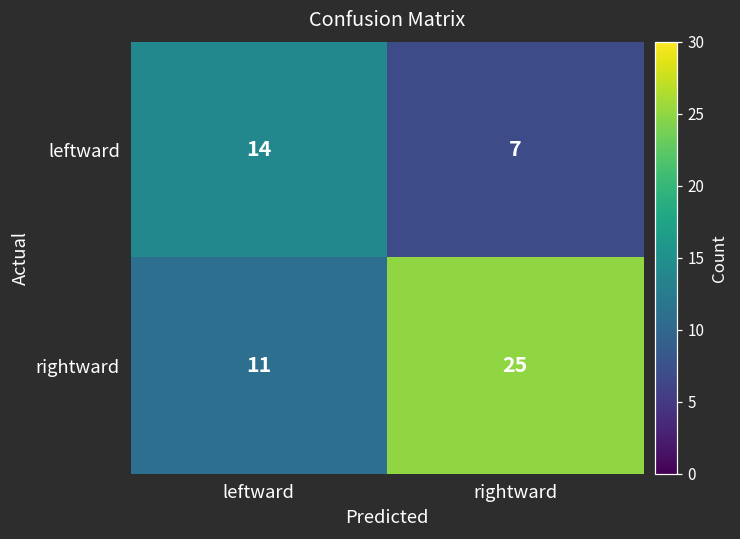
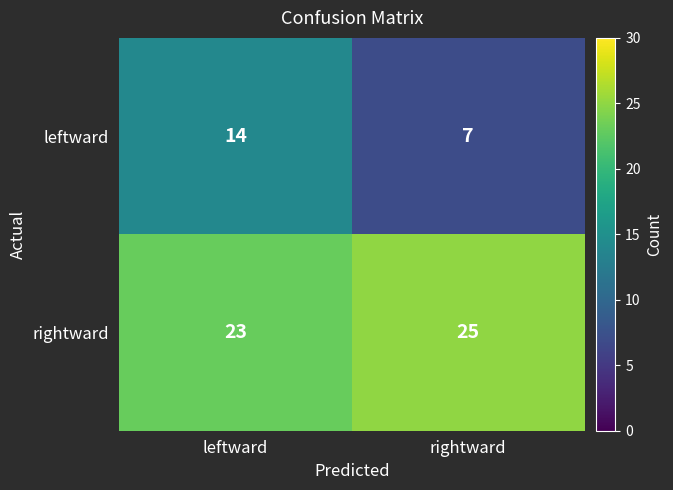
rightward, leftward: 11 -> 23
